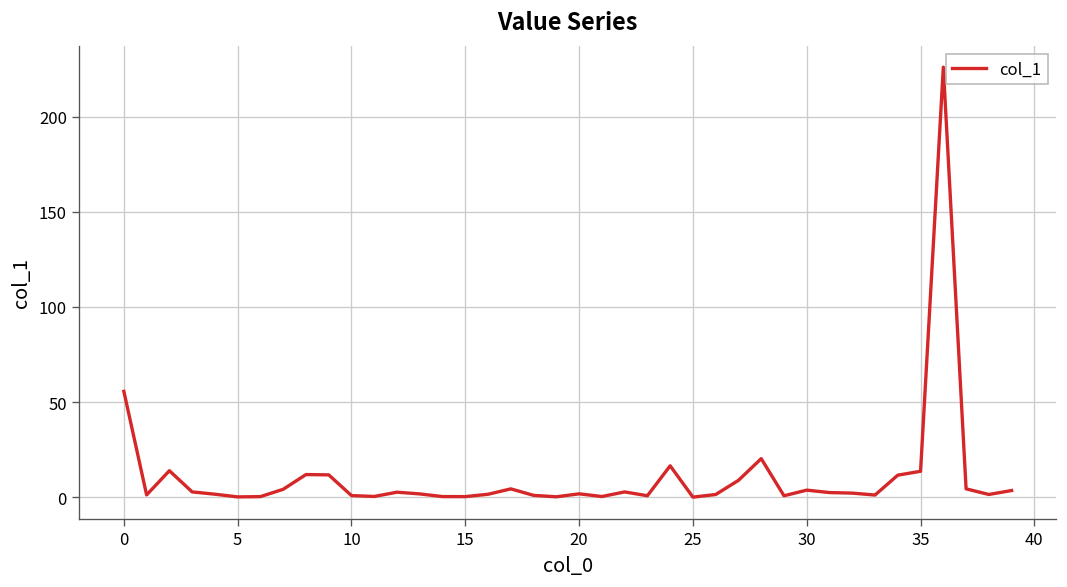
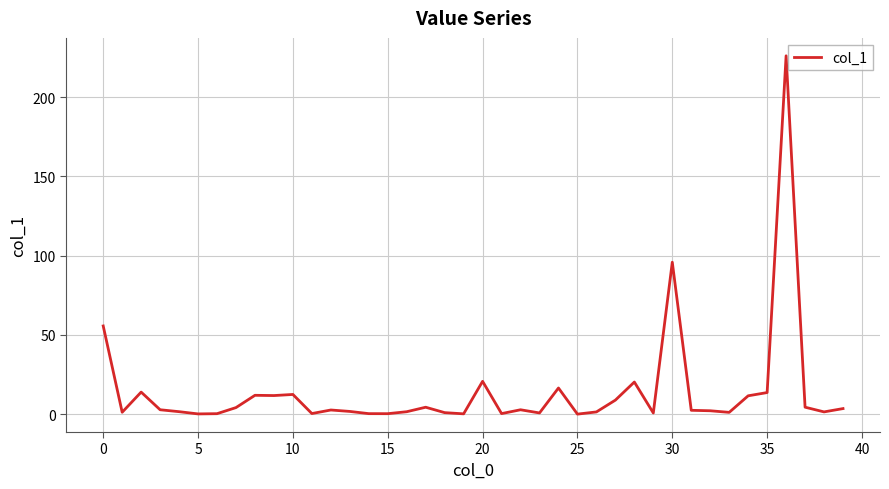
10: 1 -> 12
20: 2 -> 21
30: 4 -> 96
